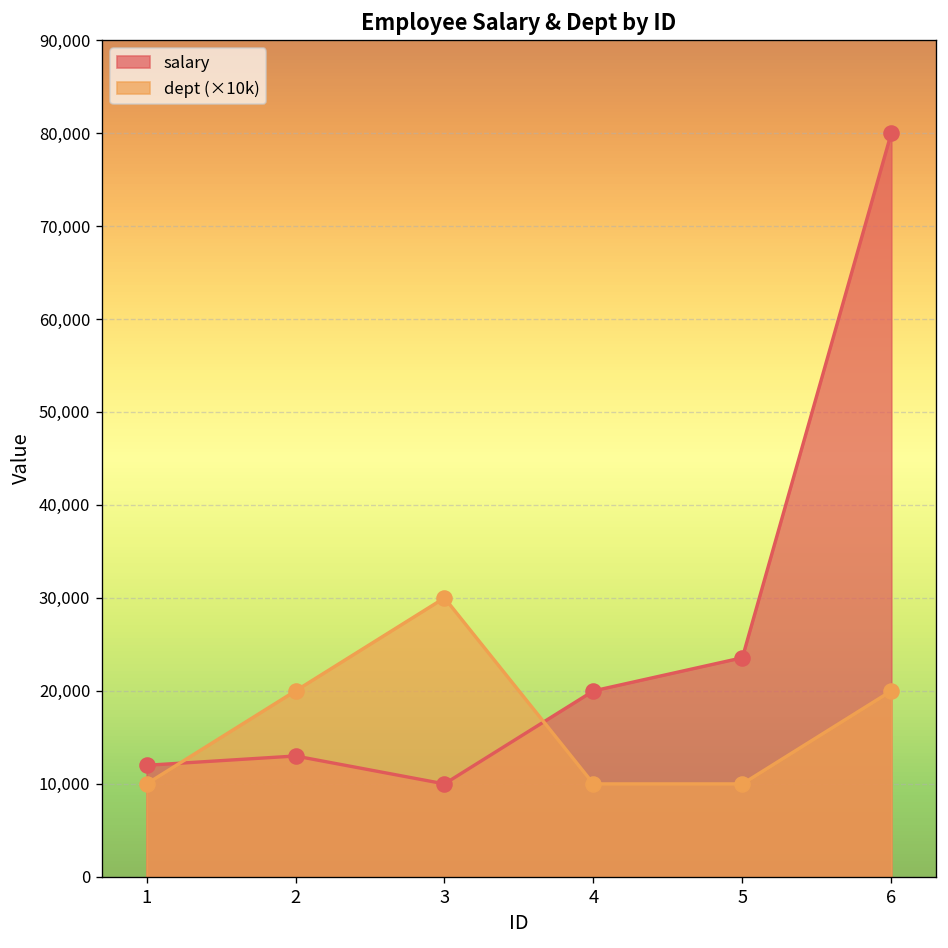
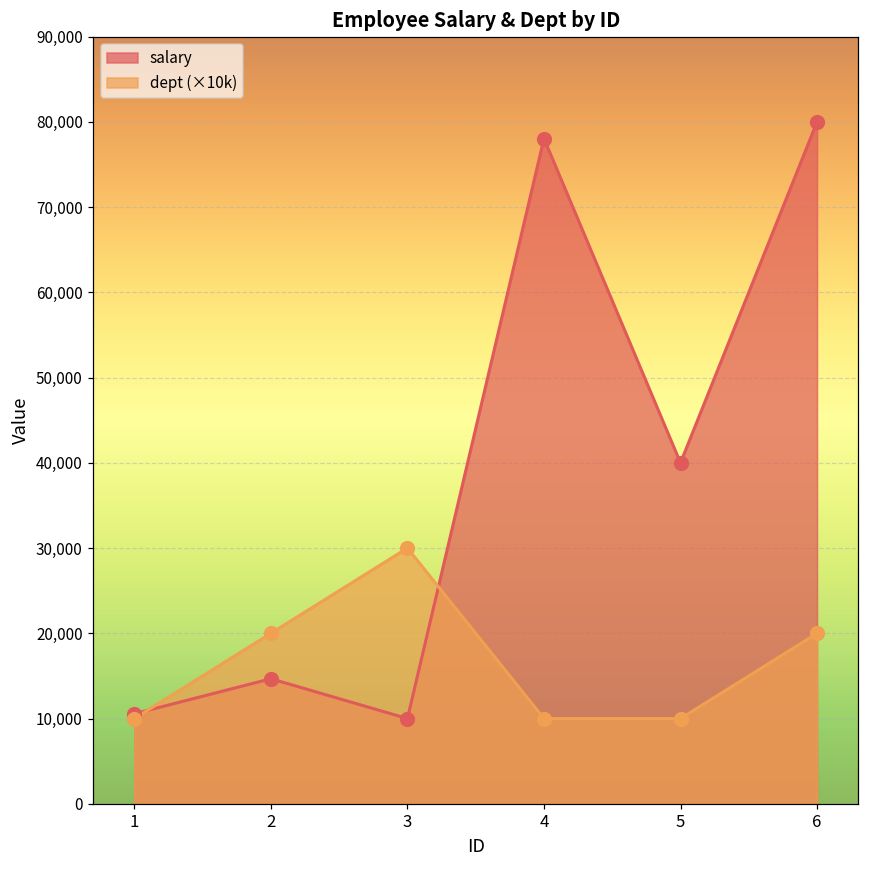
salary, 1: 12,000 -> 11,000
salary, 2: 13,000 -> 15,000
salary, 4: 20,000 -> 78,000
salary, 5: 24,000 -> 40,000
